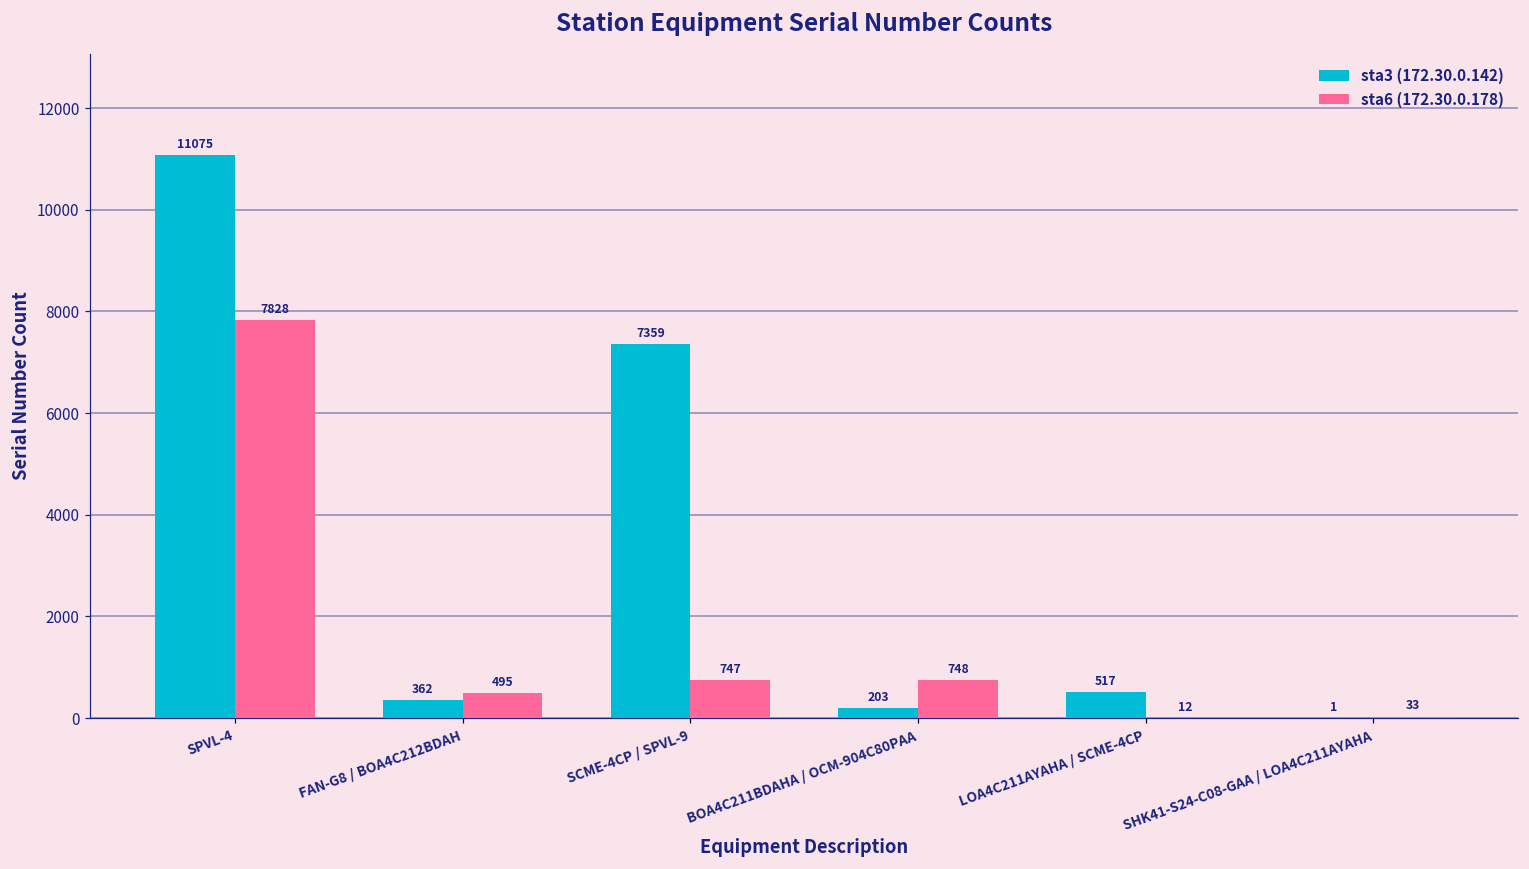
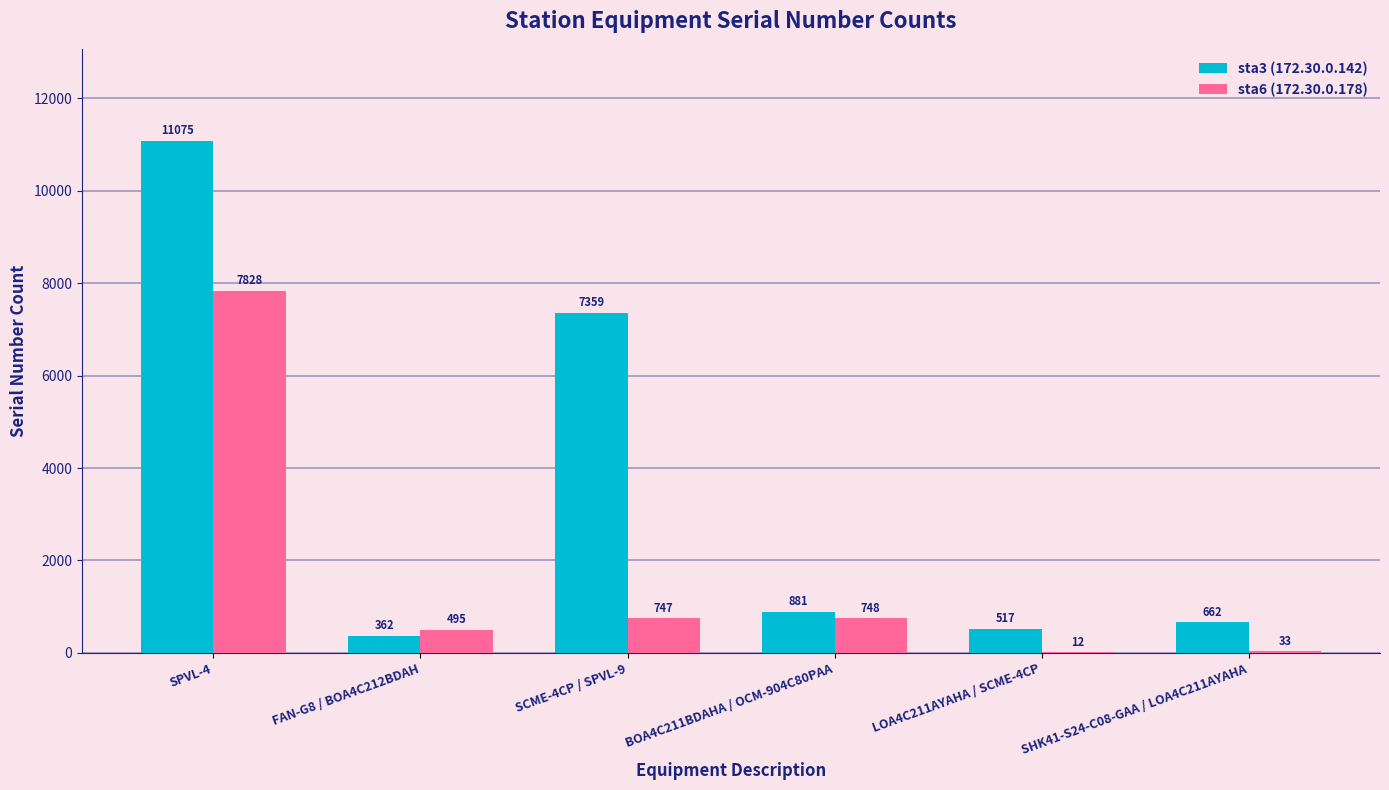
sta3 (172.30.0.142), BOA4C211BDAHA / OCM-904C80PAA: 203 -> 881
sta3 (172.30.0.142), SHK41-S24-C08-GAA / LOA4C211AYAHA: 1 -> 662
